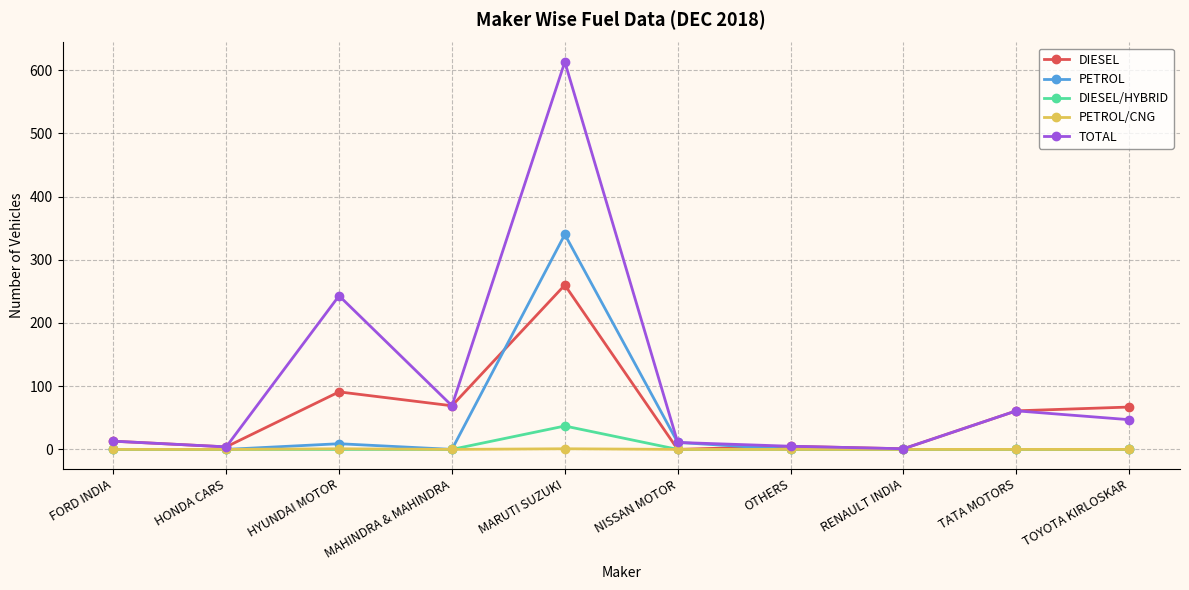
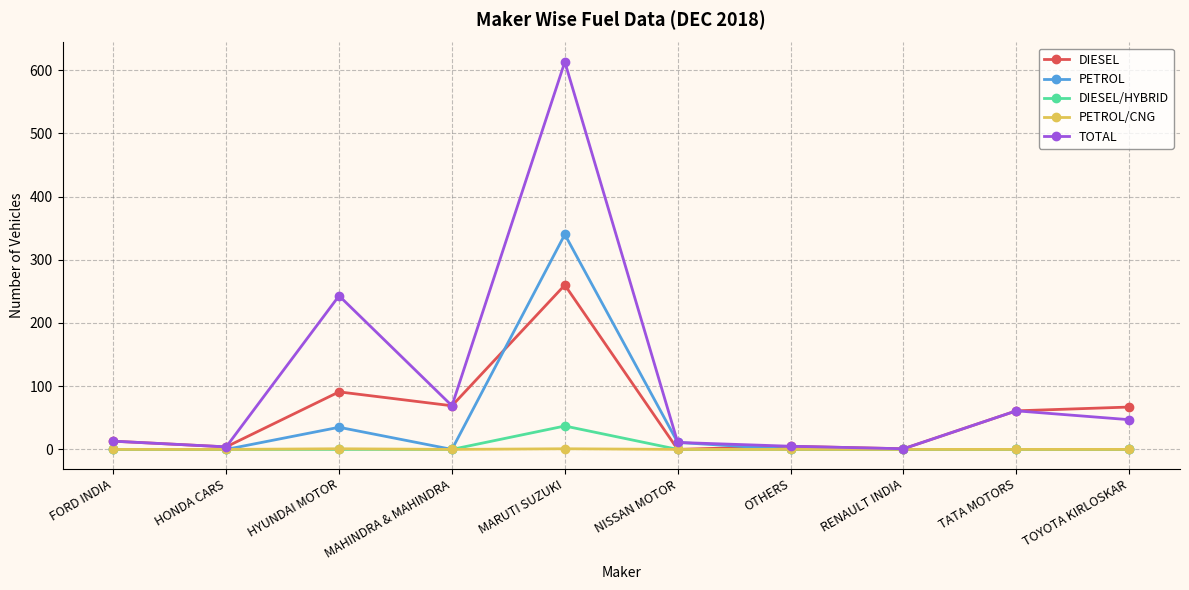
PETROL, HYUNDAI MOTOR: 10 -> 40
